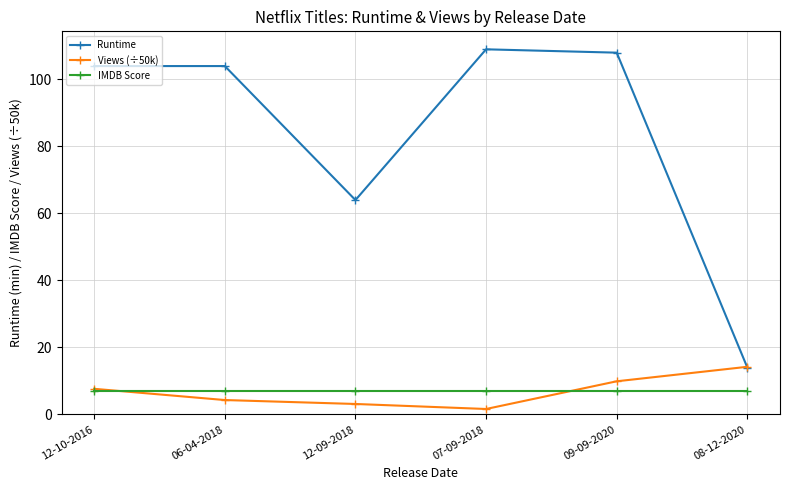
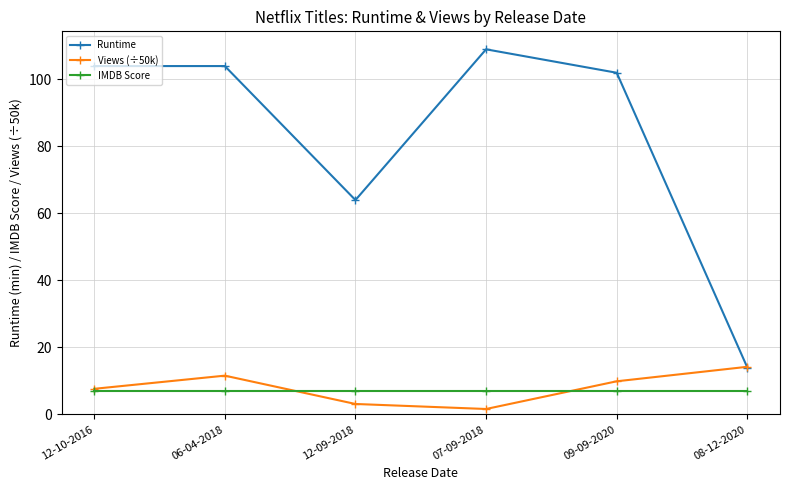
Views (÷50k), 06-04-2018: 4 -> 12
Runtime, 09-09-2020: 108 -> 102
